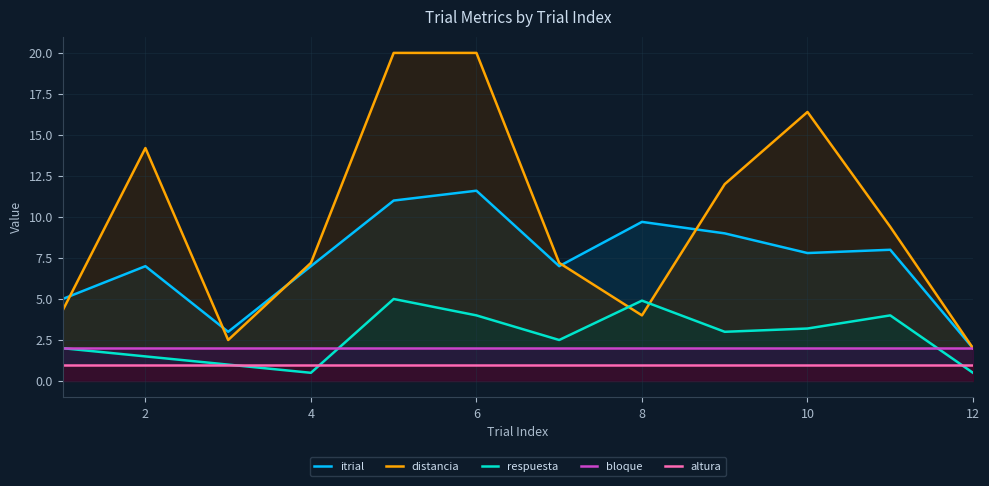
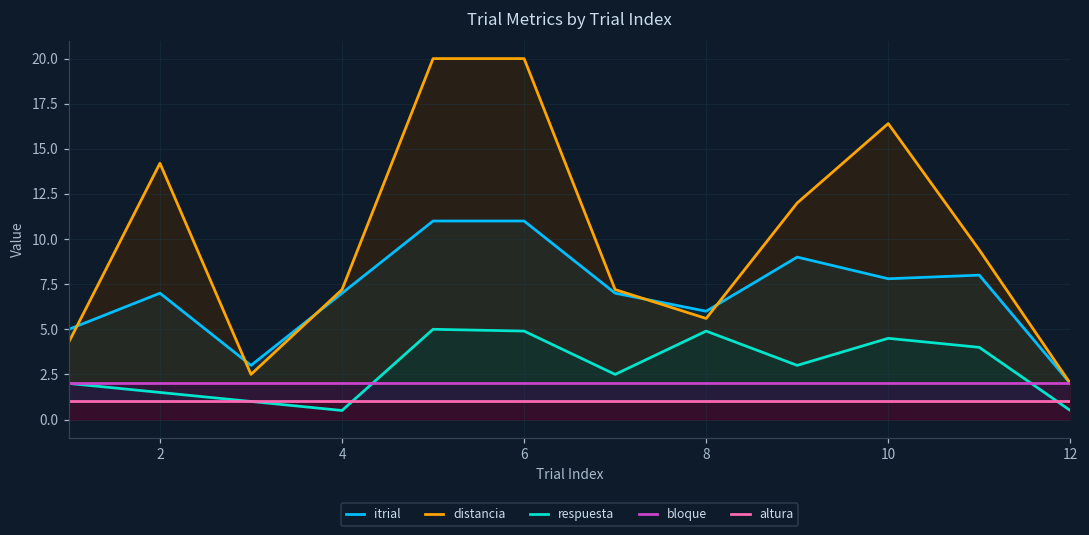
itrial, 6: 11.6 -> 11.0
respuesta, 6: 4.0 -> 4.9
itrial, 8: 9.7 -> 6.0
distancia, 8: 4.0 -> 5.6
respuesta, 10: 3.2 -> 4.5
